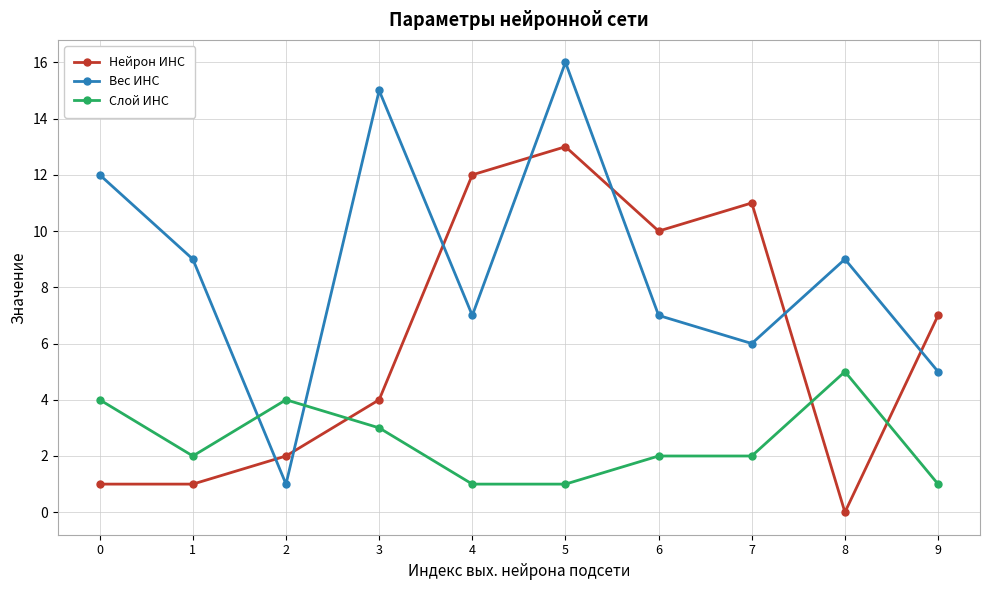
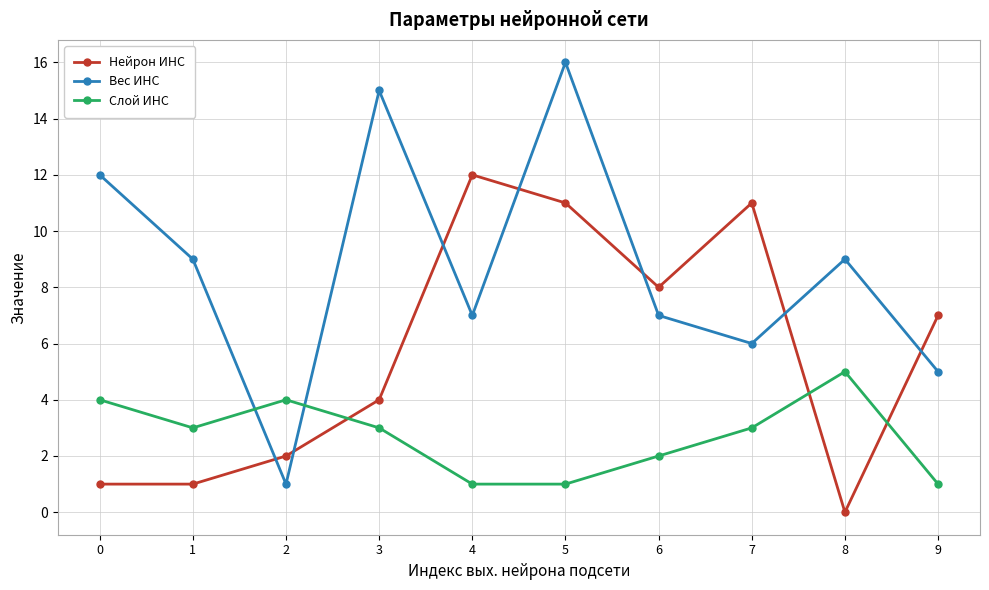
Слой ИНС, 1: 2 -> 3
Нейрон ИНС, 5: 13 -> 11
Нейрон ИНС, 6: 10 -> 8
Слой ИНС, 7: 2 -> 3
